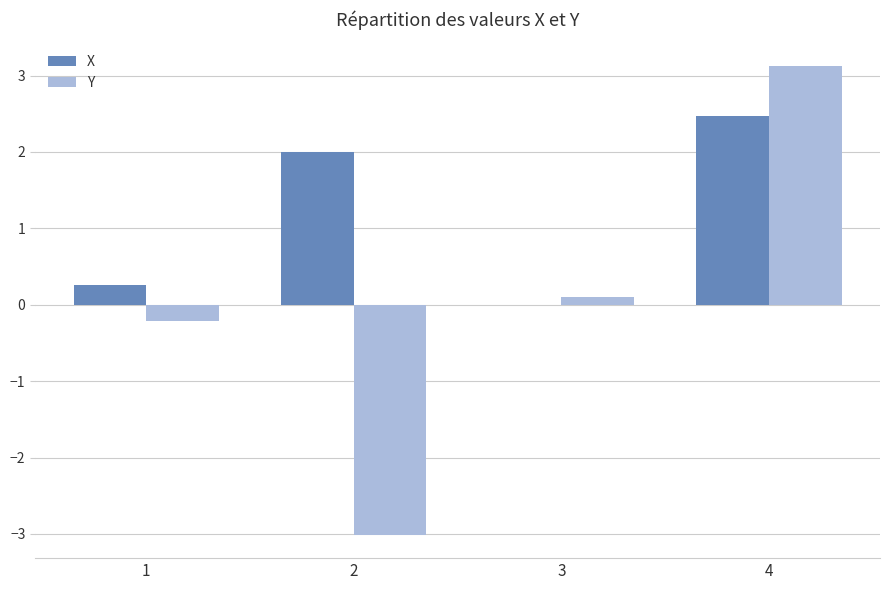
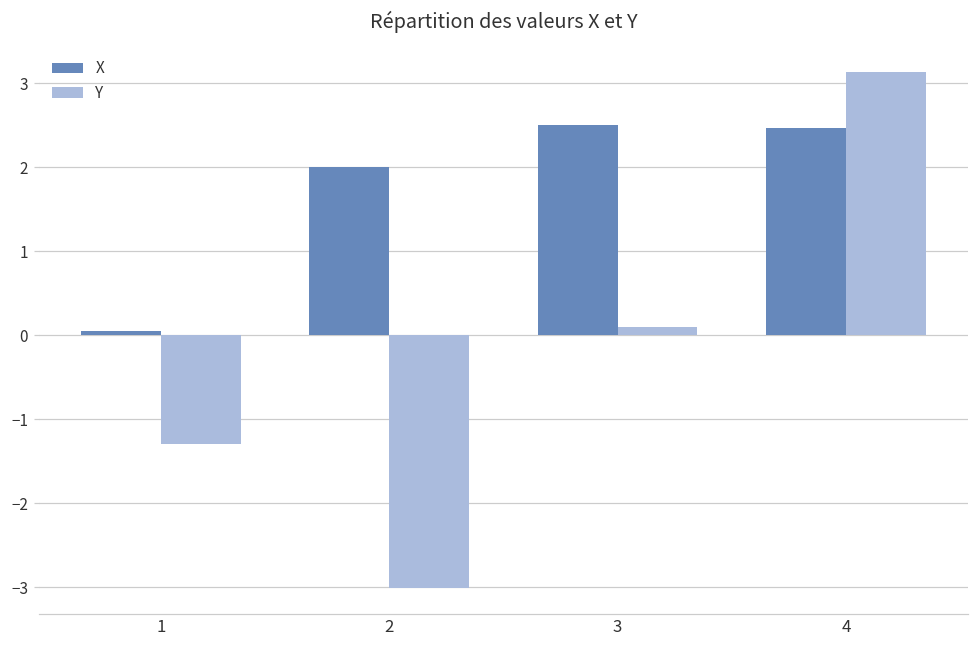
X, 1: 0.3 -> 0.0
Y, 1: -0.2 -> -1.3
X, 3: 0.0 -> 2.5
